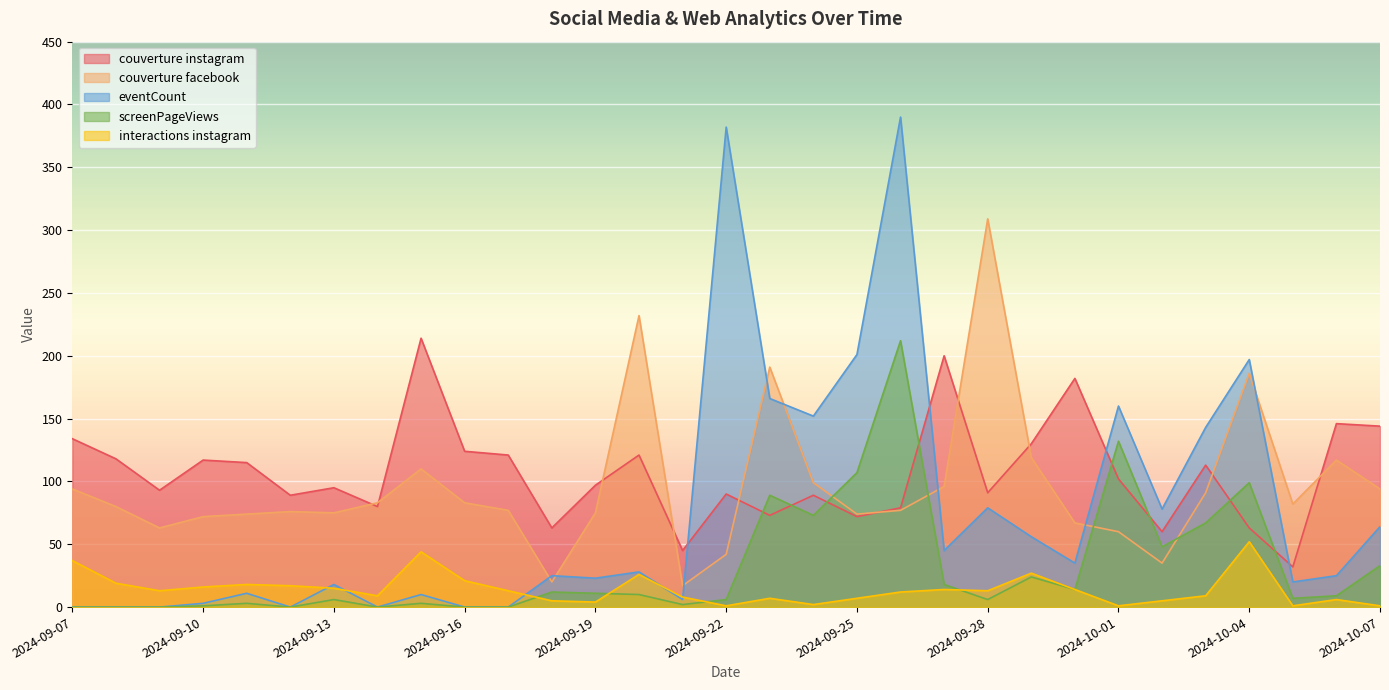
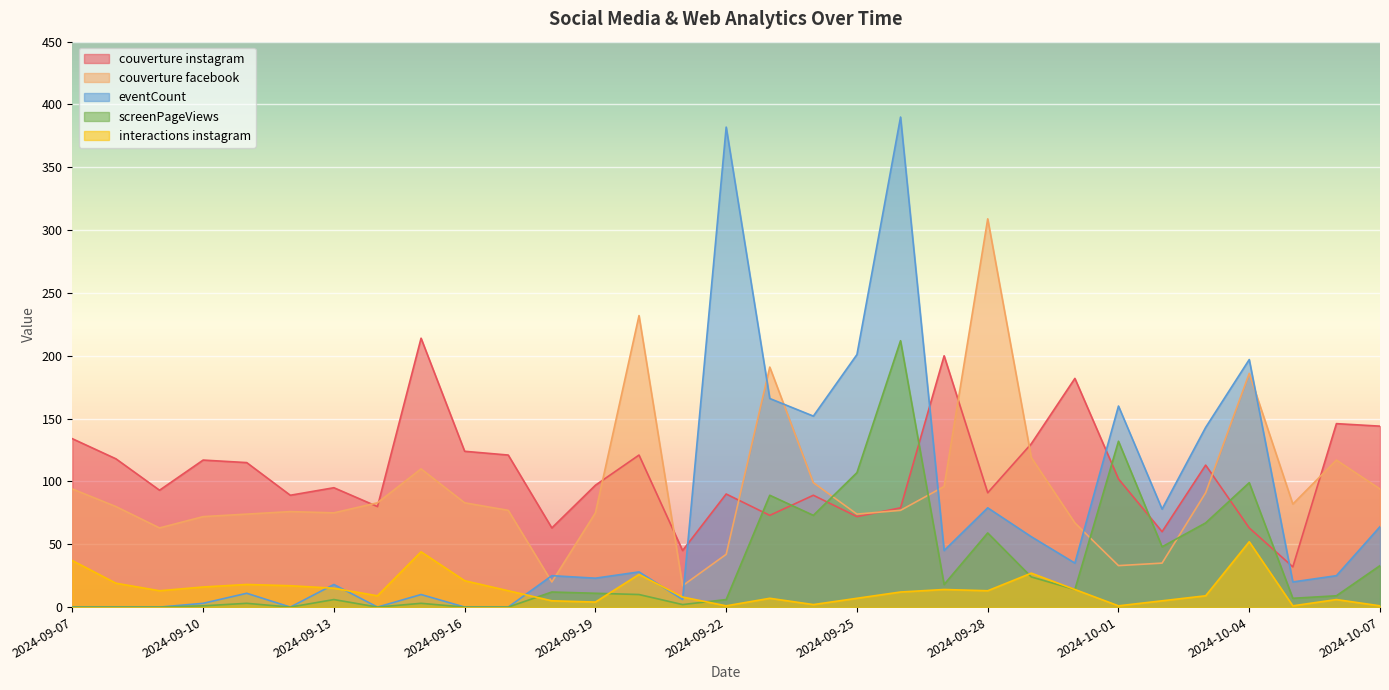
screenPageViews, 2024-09-28: 6 -> 59
couverture facebook, 2024-10-01: 60 -> 33
